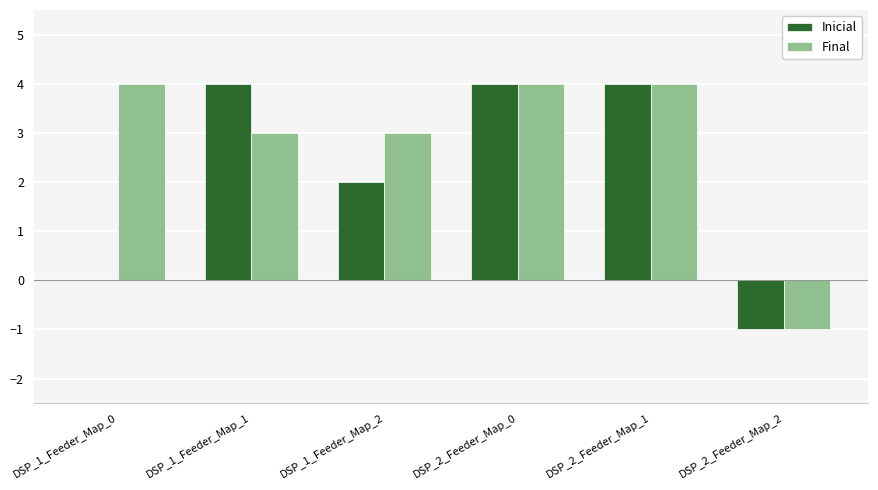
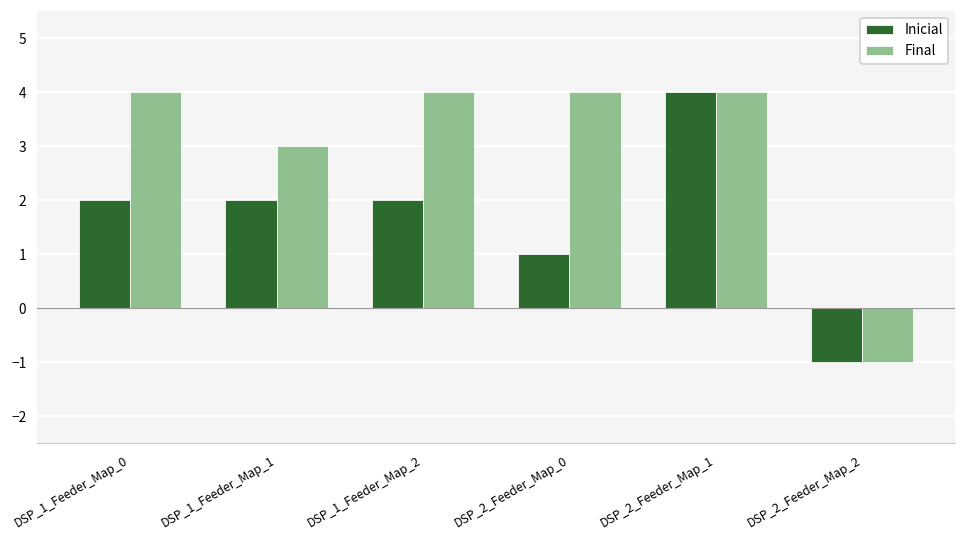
Inicial, DSP_1_Feeder_Map_0: 0 -> 2
Inicial, DSP_1_Feeder_Map_1: 4 -> 2
Final, DSP_1_Feeder_Map_2: 3 -> 4
Inicial, DSP_2_Feeder_Map_0: 4 -> 1
